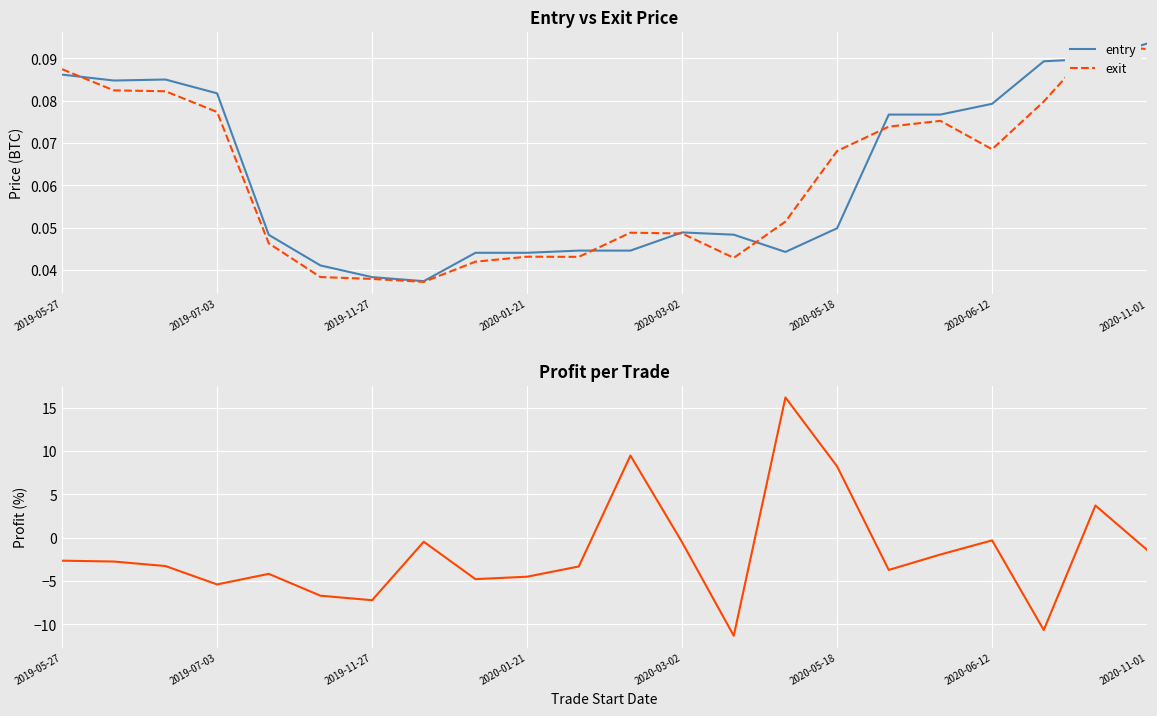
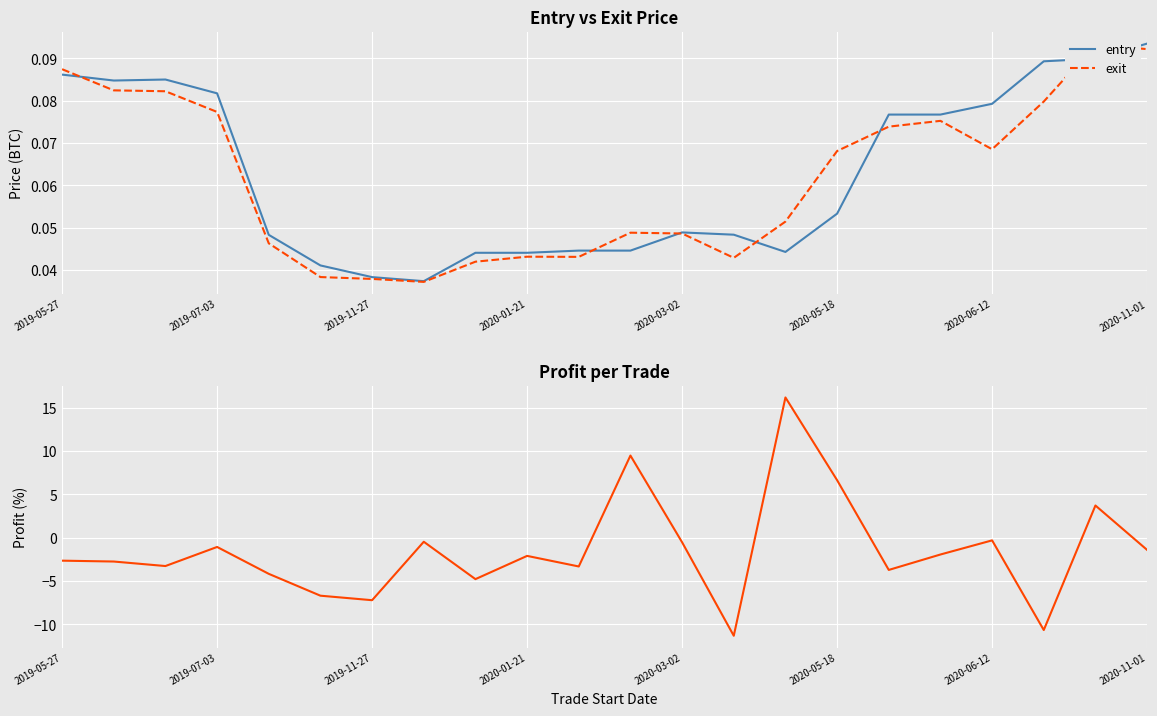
Entry vs Exit Price, entry, 2020-05-18: 0.050 -> 0.053
Profit per Trade, 2019-07-03: -5 -> -1
Profit per Trade, 2020-01-21: -4 -> -2
Profit per Trade, 2020-05-18: 8 -> 7
